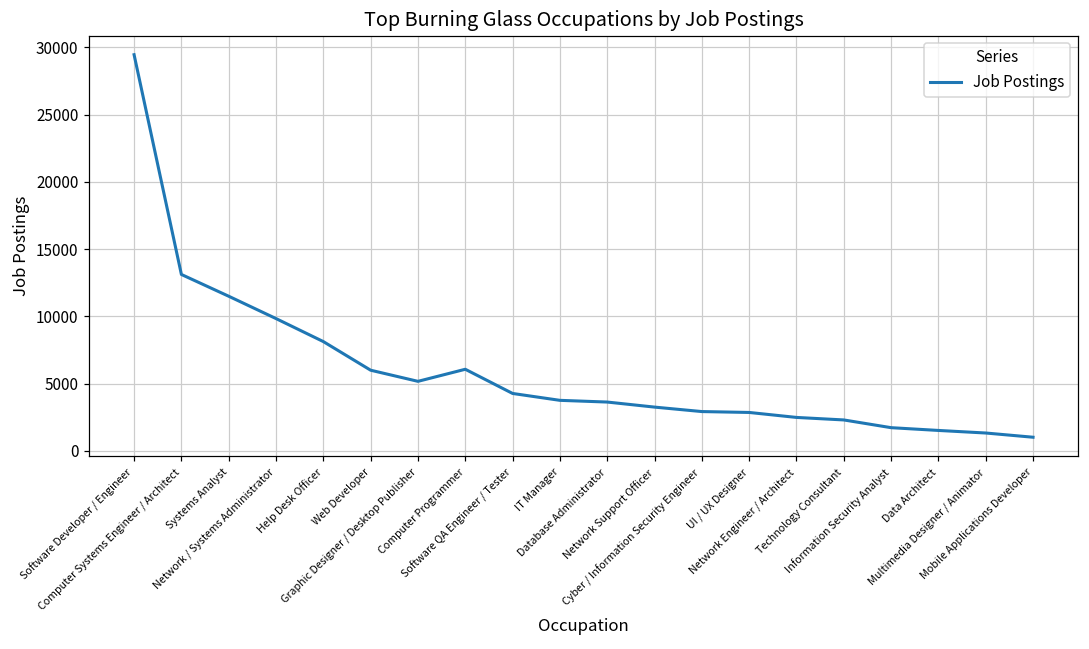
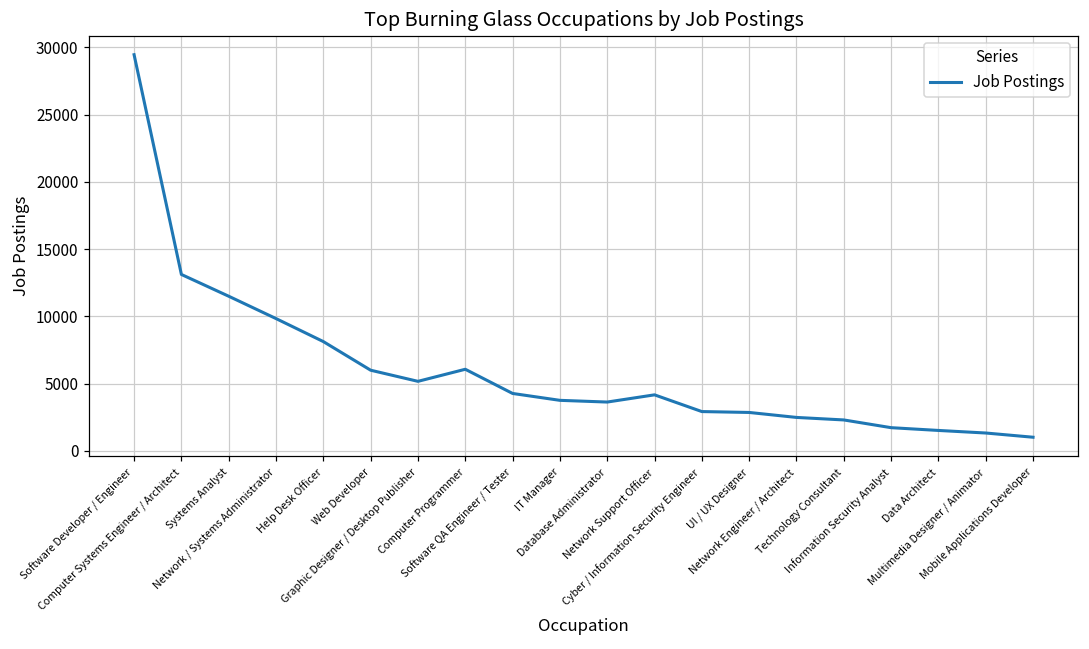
Network Support Officer: 3200 -> 4200
